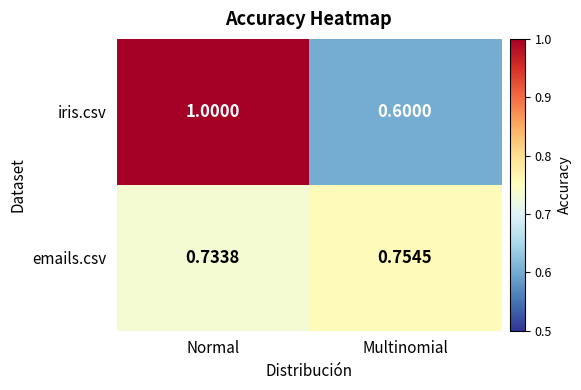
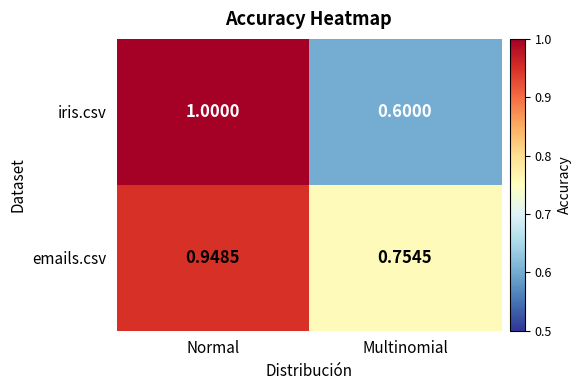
emails.csv, Normal: 0.7338 -> 0.9485
